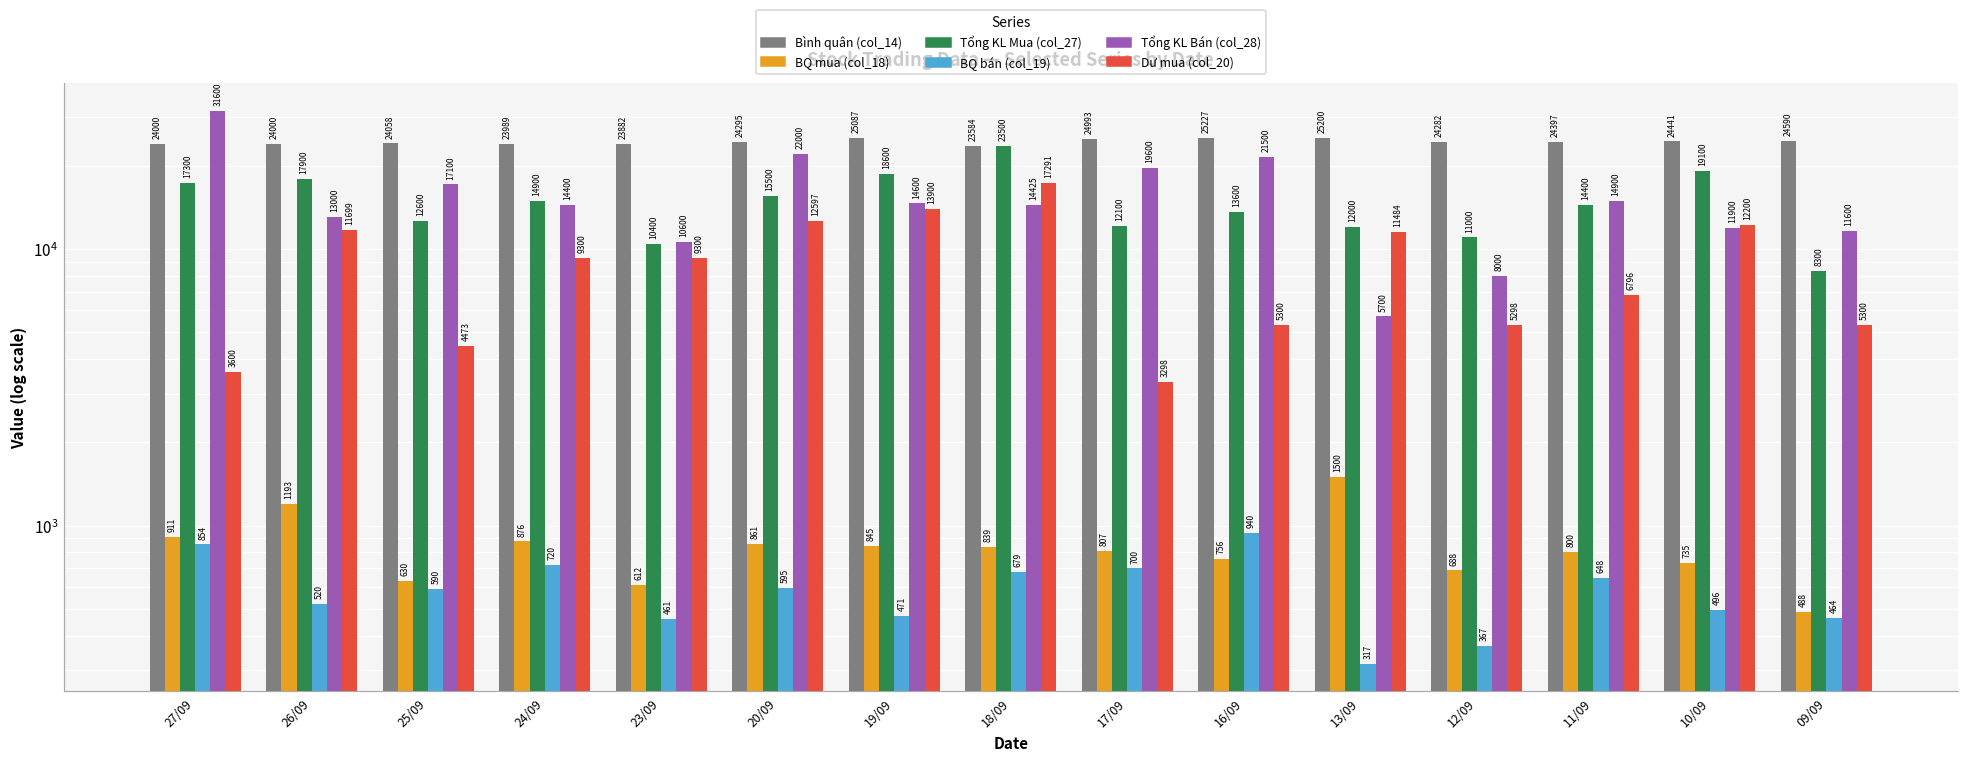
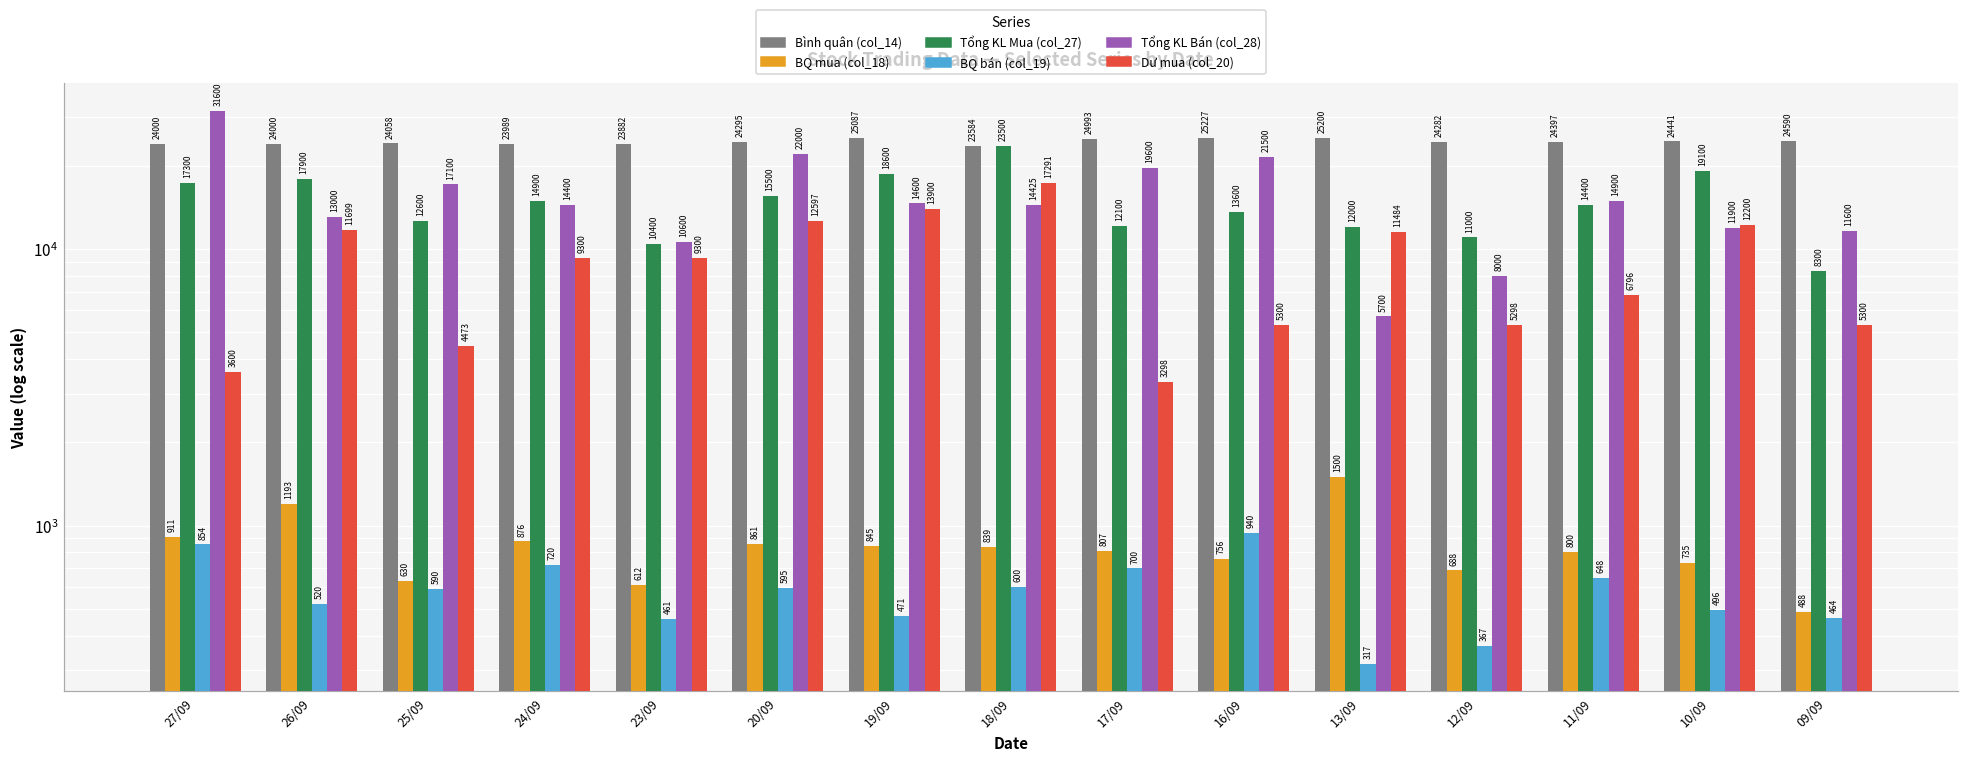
BQ bán (col_19), 18/09: 679 -> 600
